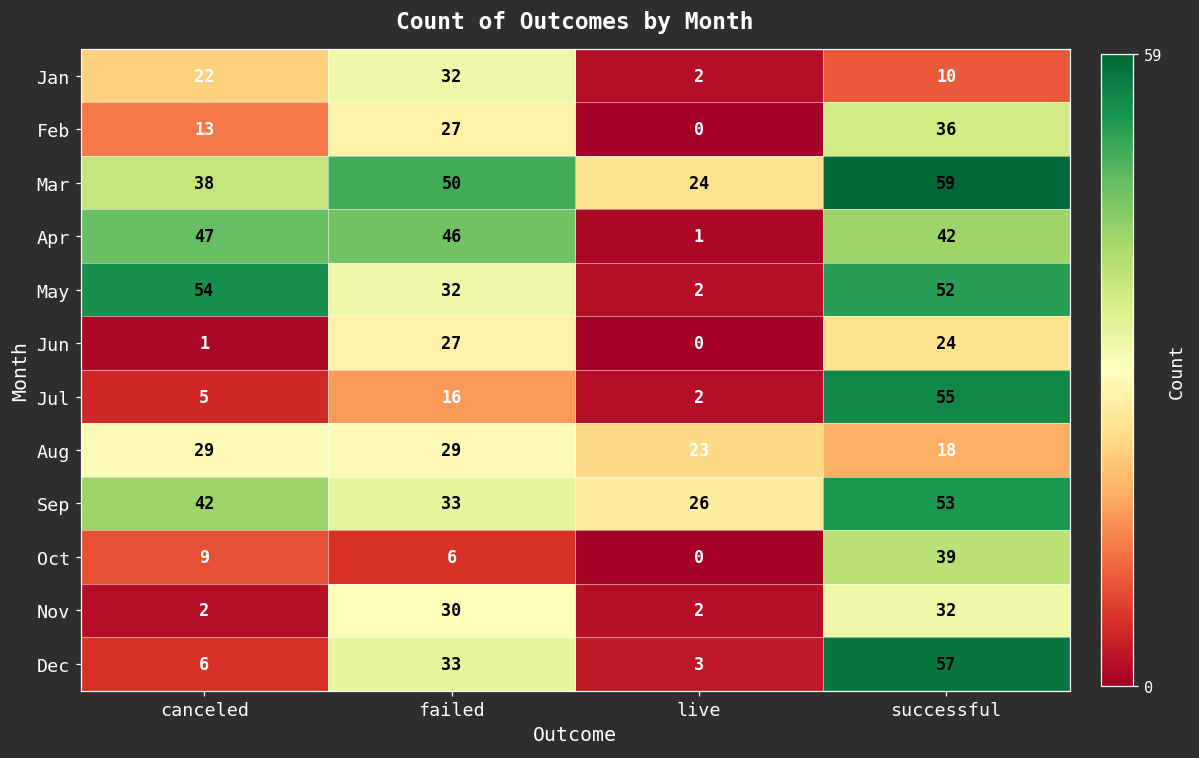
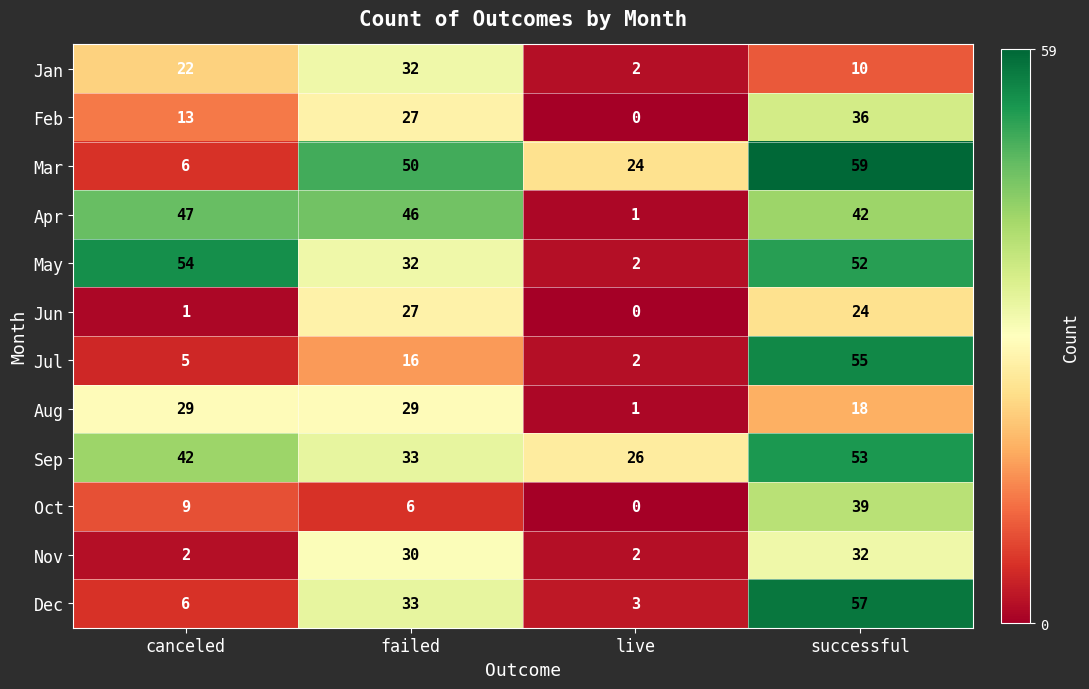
Mar, canceled: 38 -> 6
Aug, live: 23 -> 1
